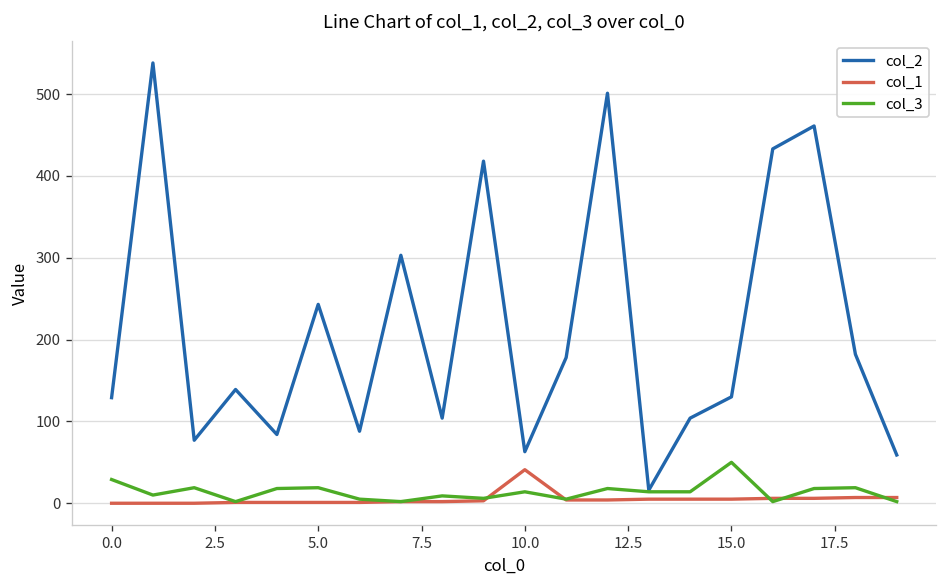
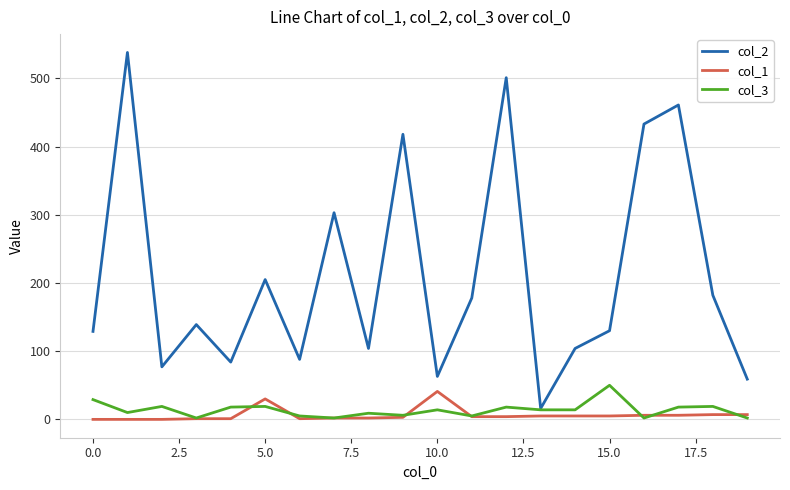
col_2, 5.0: 240 -> 210
col_1, 5.0: 0 -> 30
